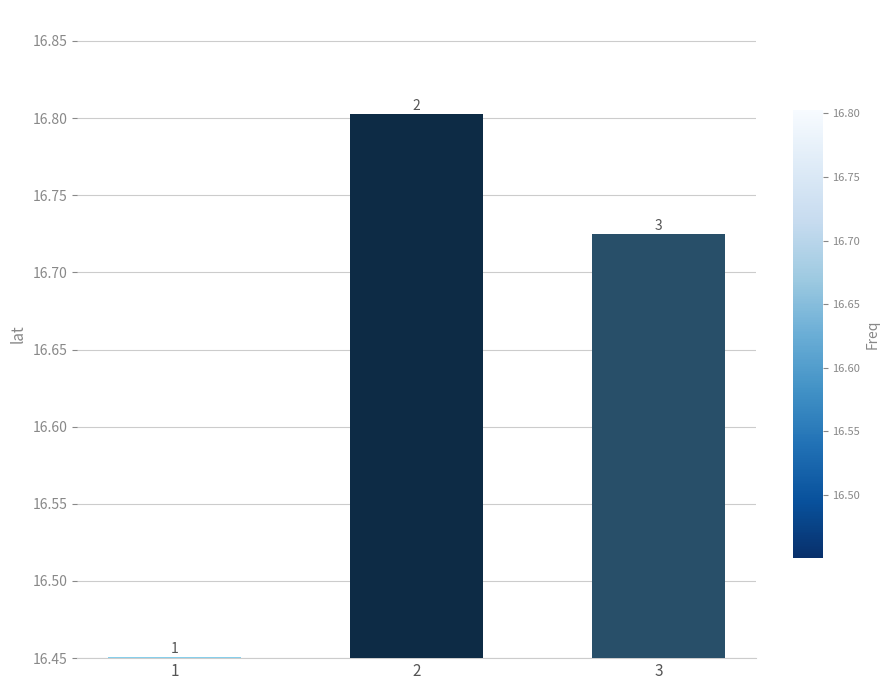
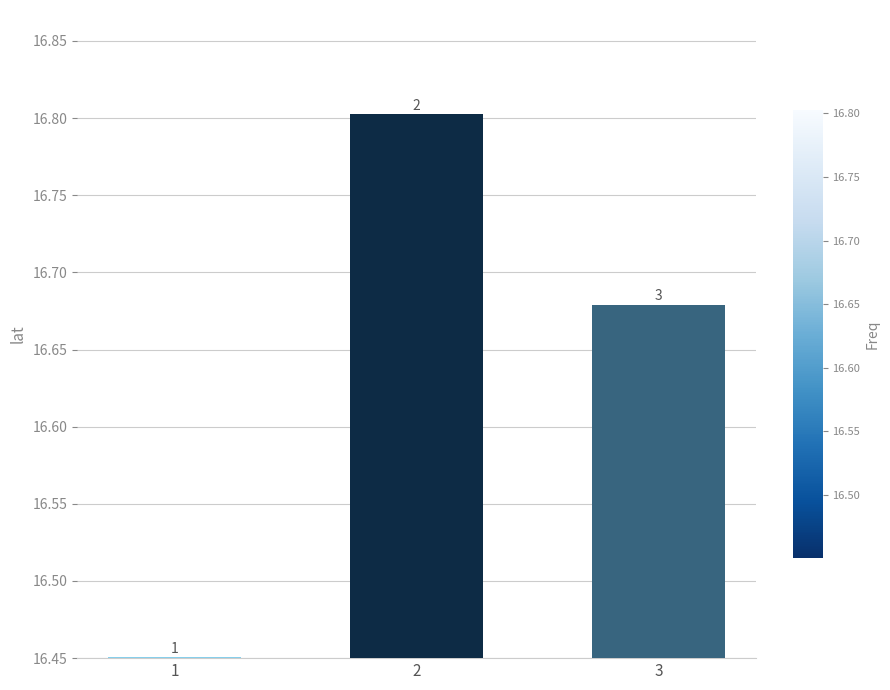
3: 16.725 -> 16.679
